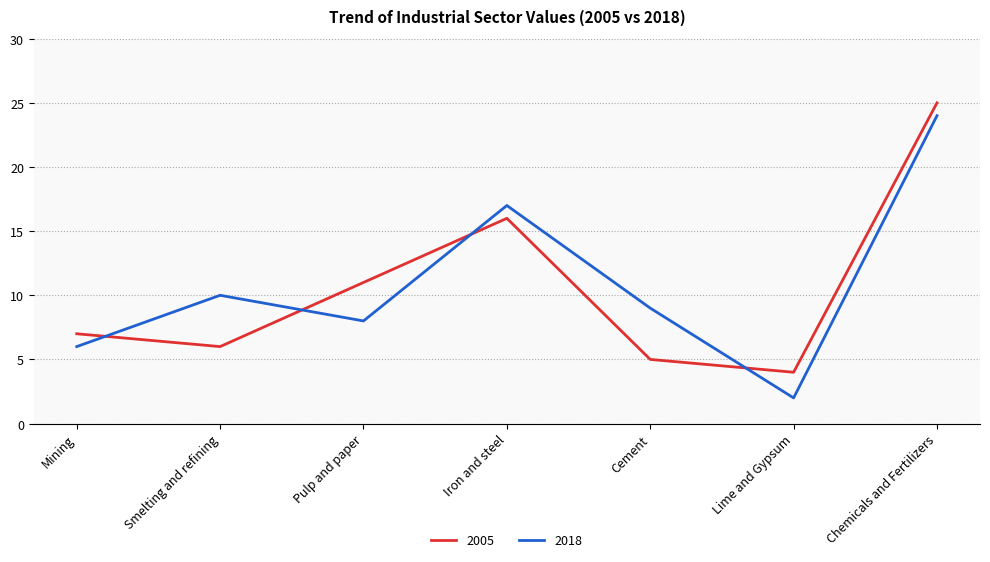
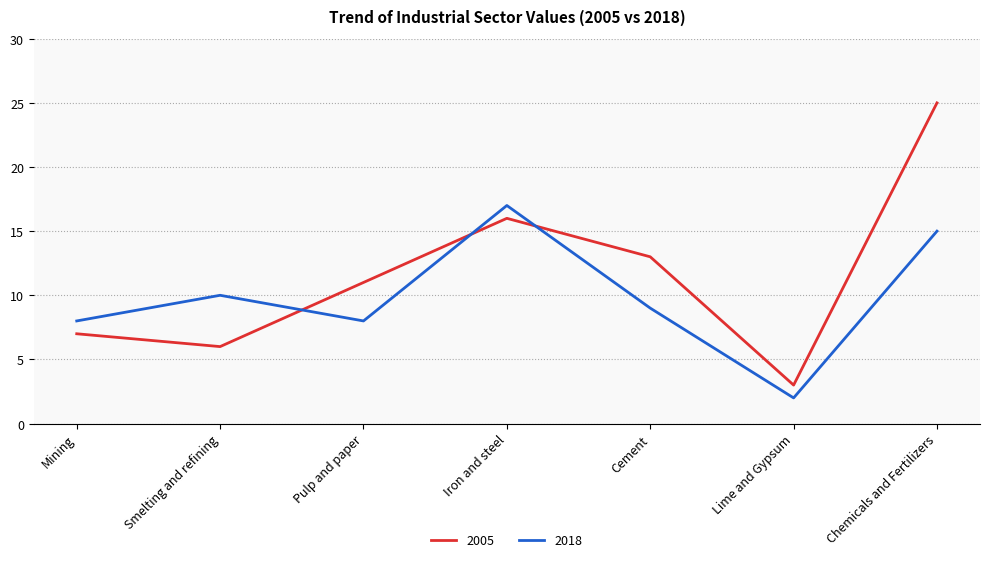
2018, Mining: 6 -> 8
2005, Cement: 5 -> 13
2005, Lime and Gypsum: 4 -> 3
2018, Chemicals and Fertilizers: 24 -> 15
